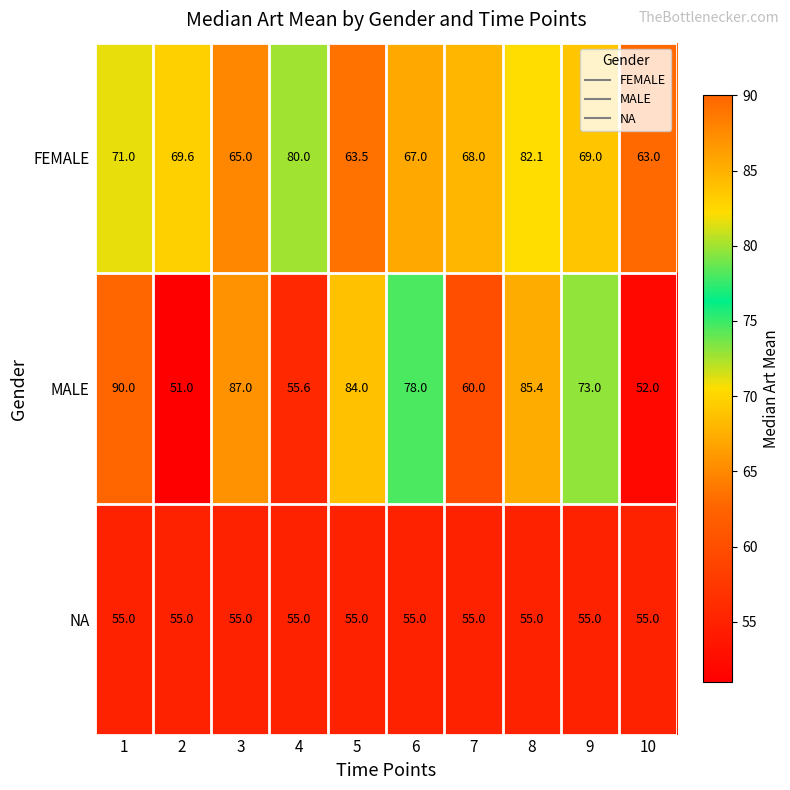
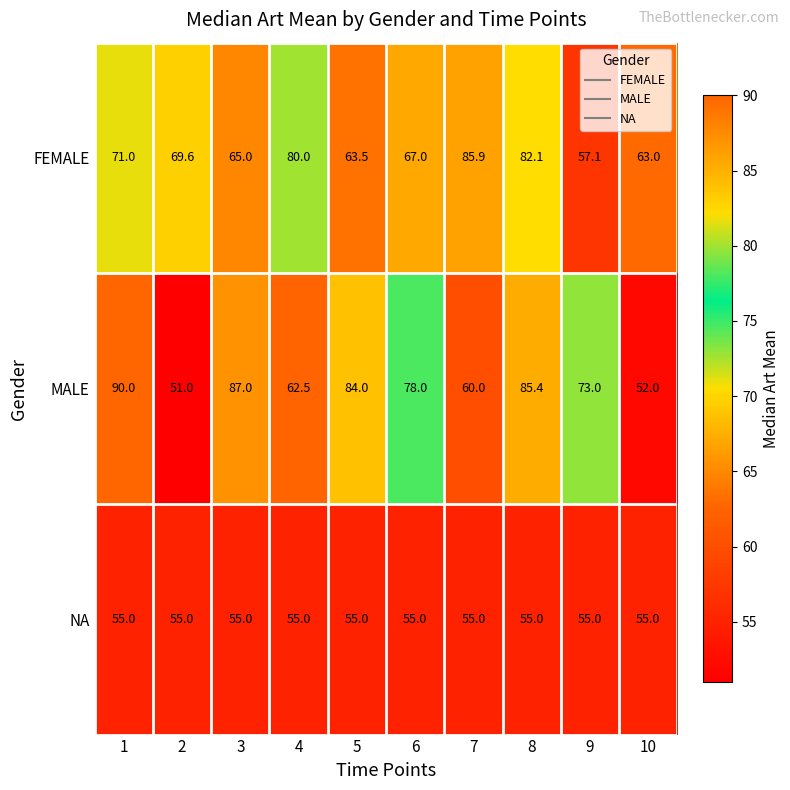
FEMALE, 7: 68.0 -> 85.9
FEMALE, 9: 69.0 -> 57.1
MALE, 4: 55.6 -> 62.5
